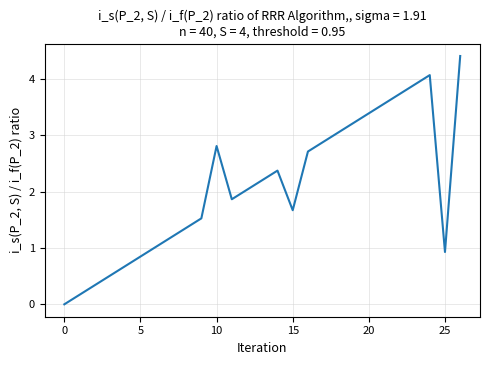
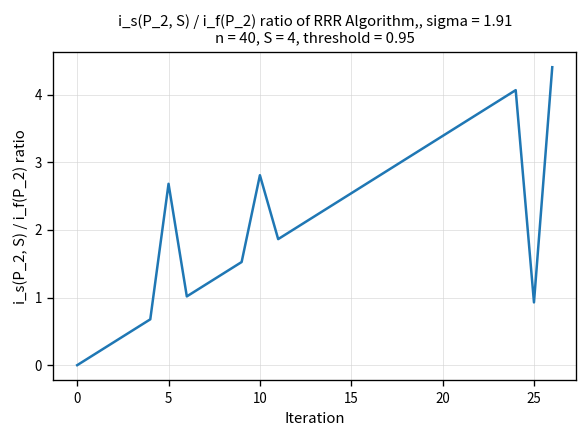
5: 0.8 -> 2.7
15: 1.7 -> 2.5
